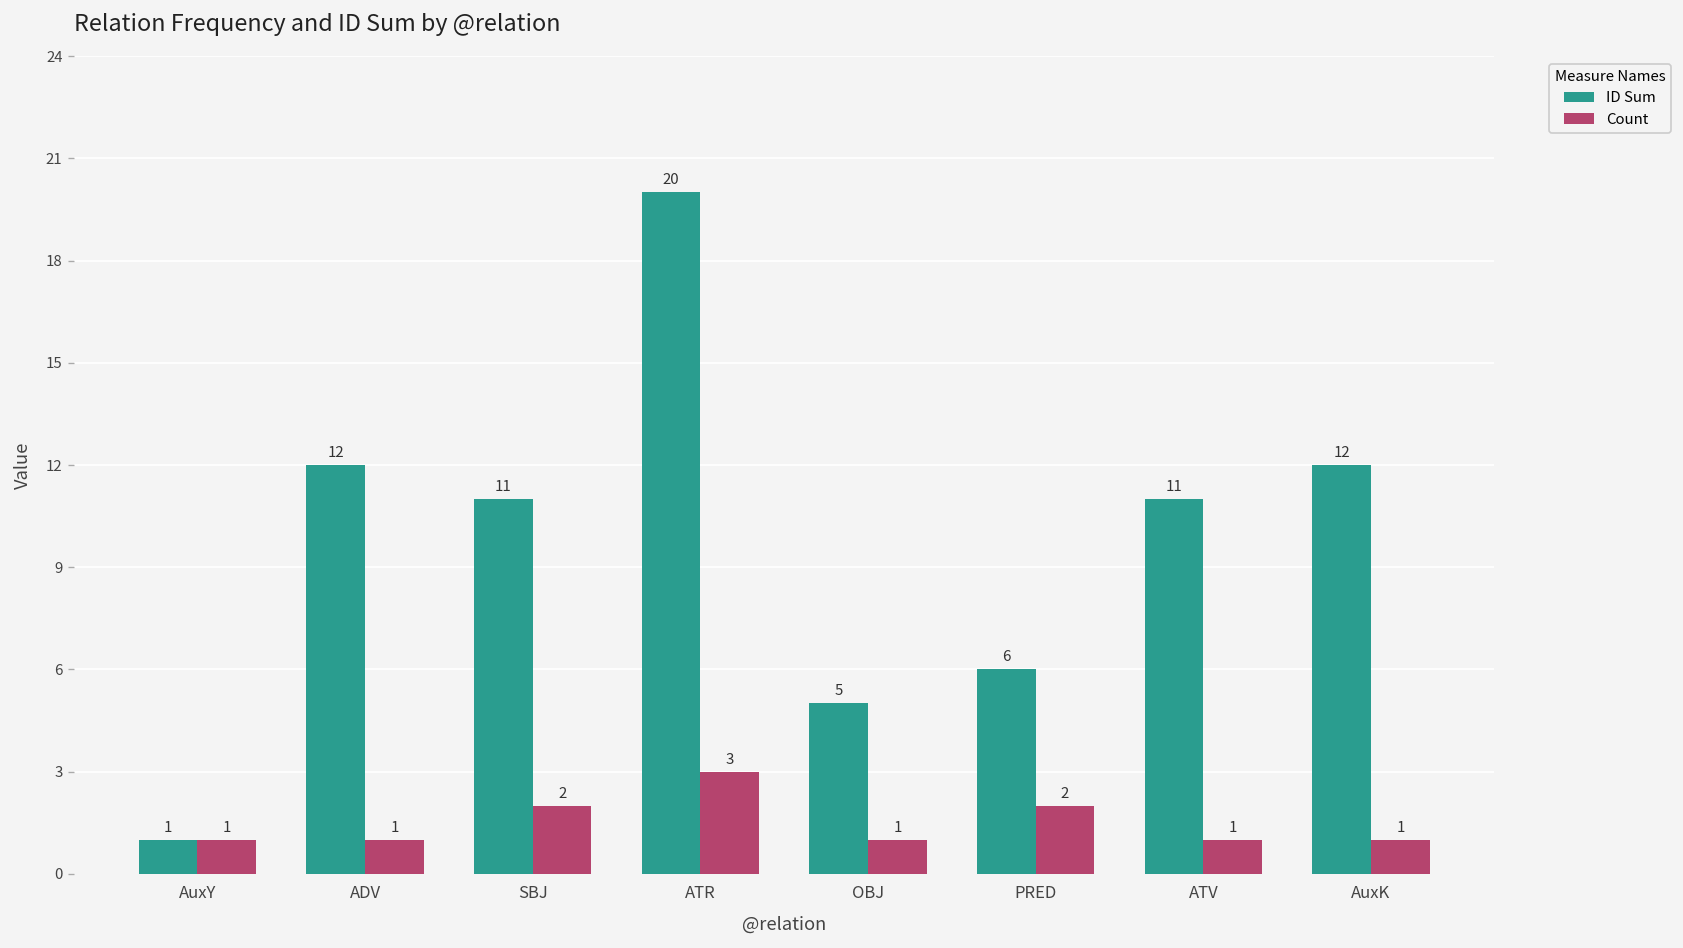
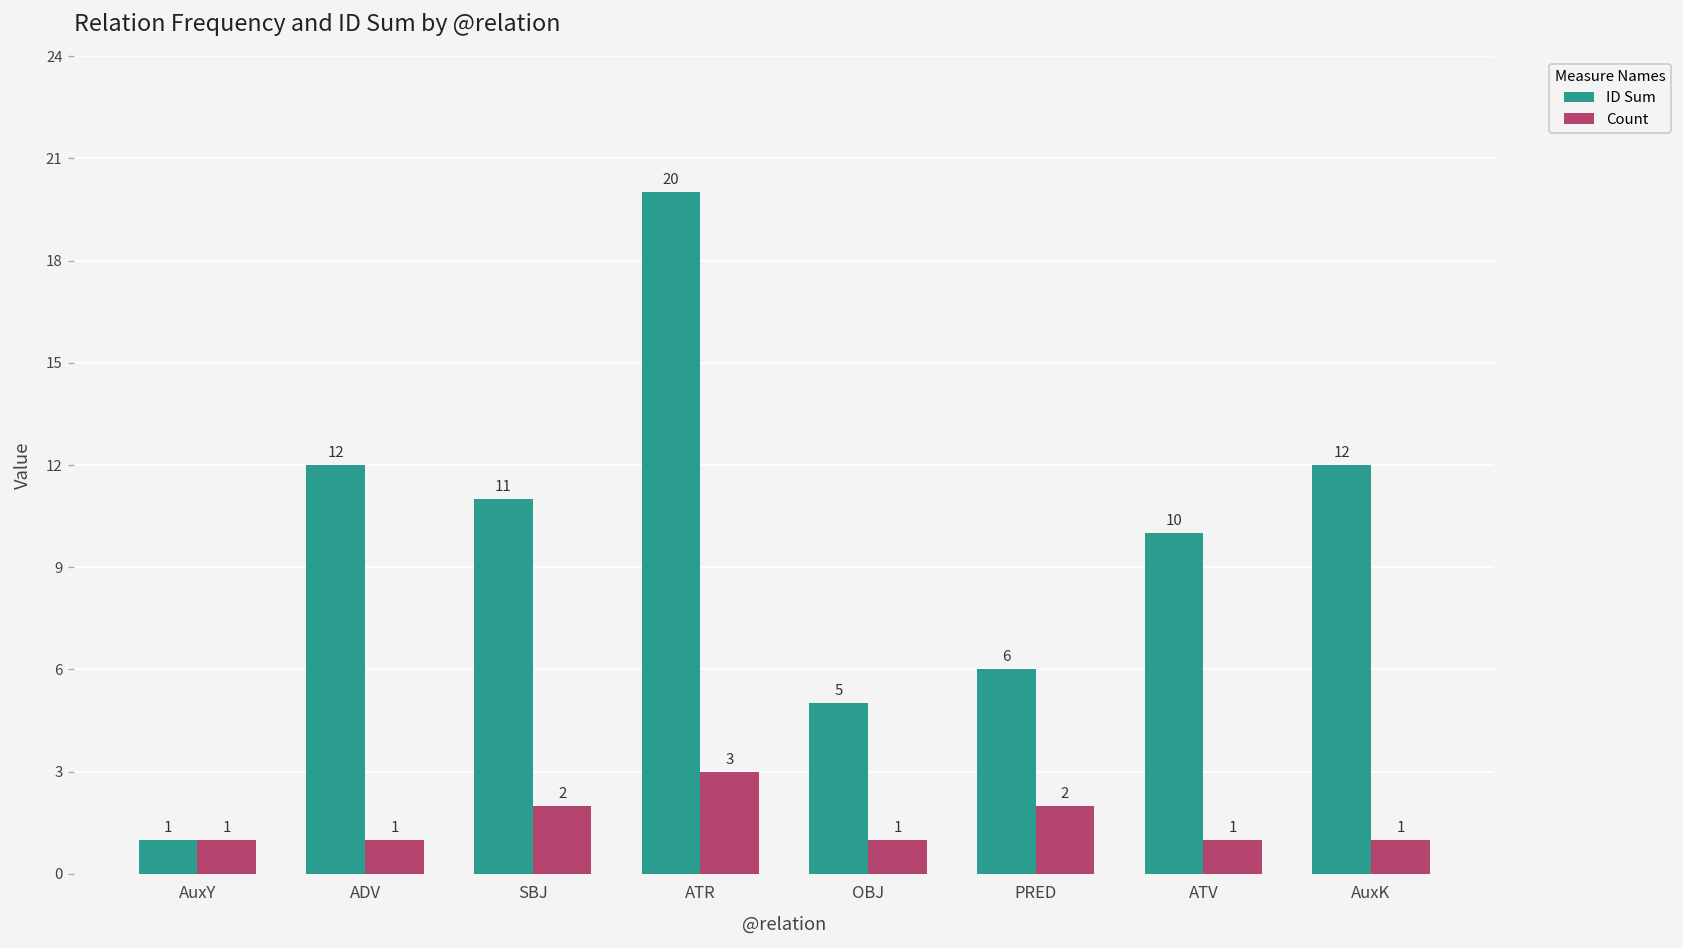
ID Sum, ATV: 11 -> 10
